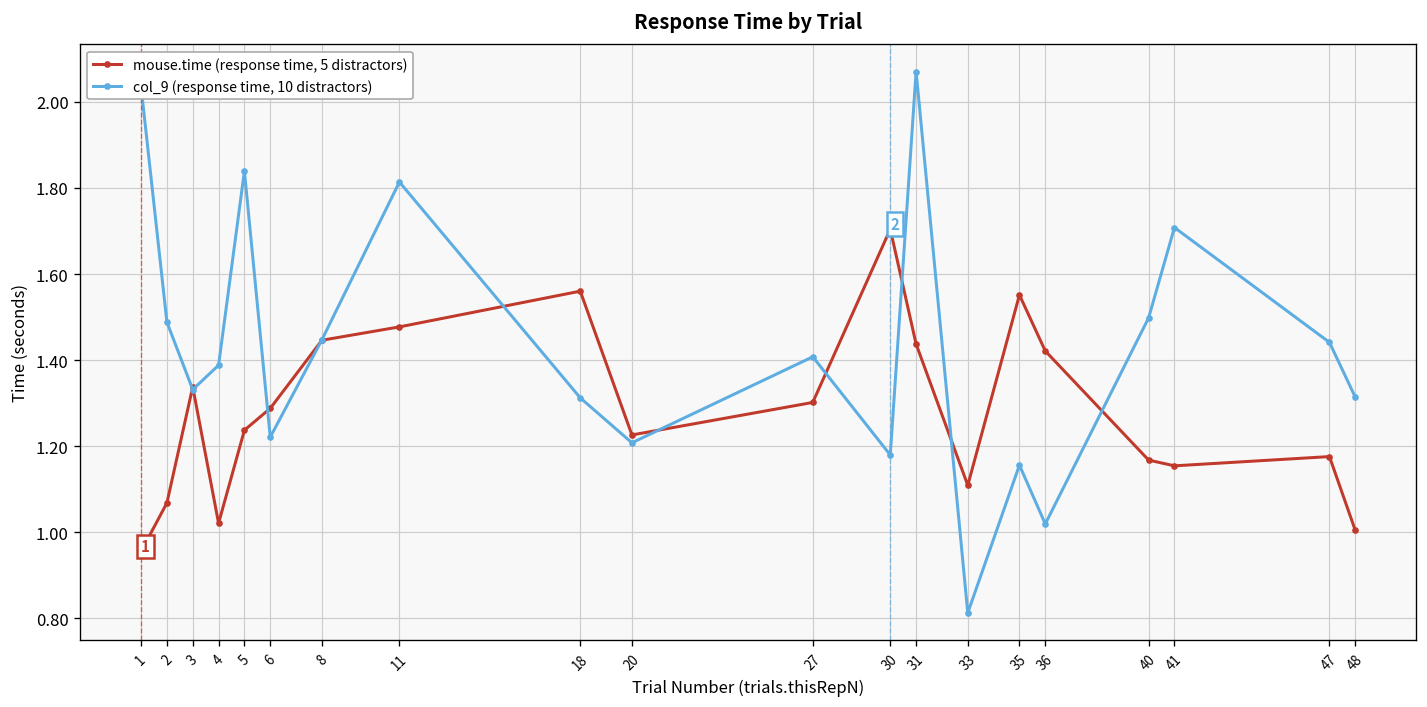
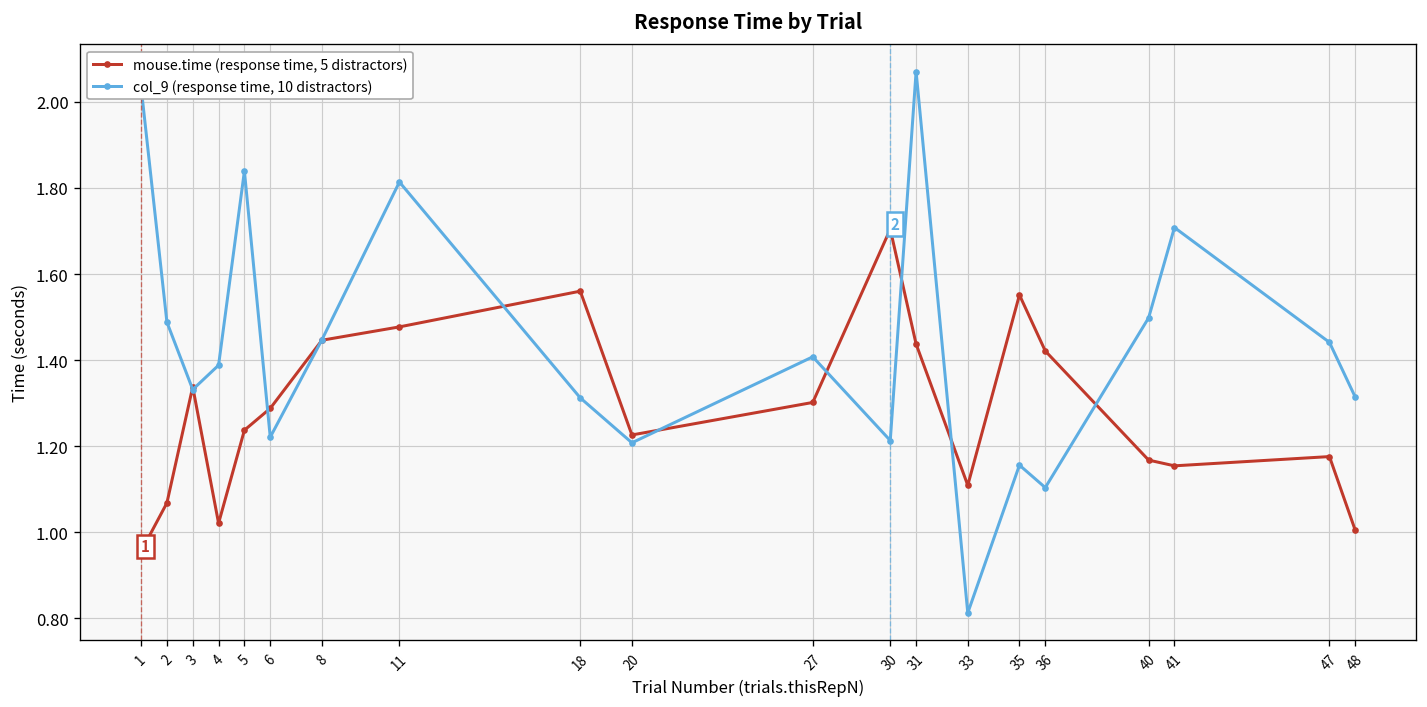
col_9 (response time, 10 distractors), 30: 1.18 -> 1.21
col_9 (response time, 10 distractors), 36: 1.02 -> 1.10
